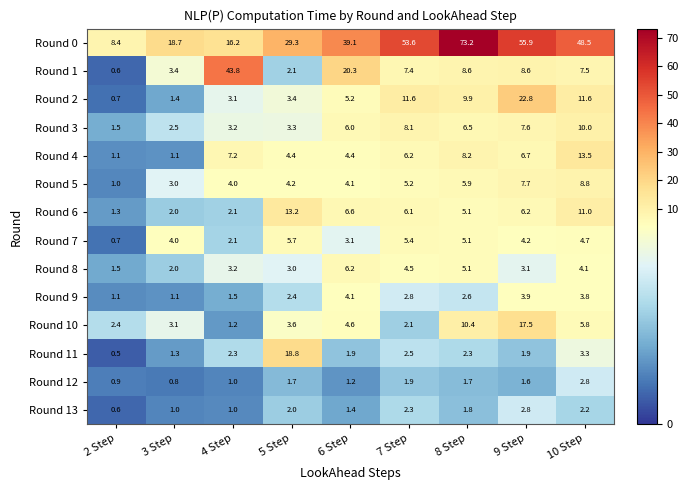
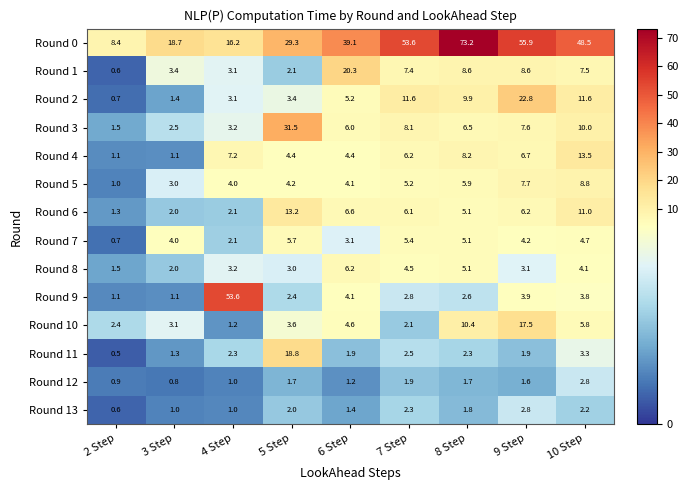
Round 1, 4 Step: 43.8 -> 3.1
Round 3, 5 Step: 3.3 -> 31.5
Round 9, 4 Step: 1.5 -> 53.6
